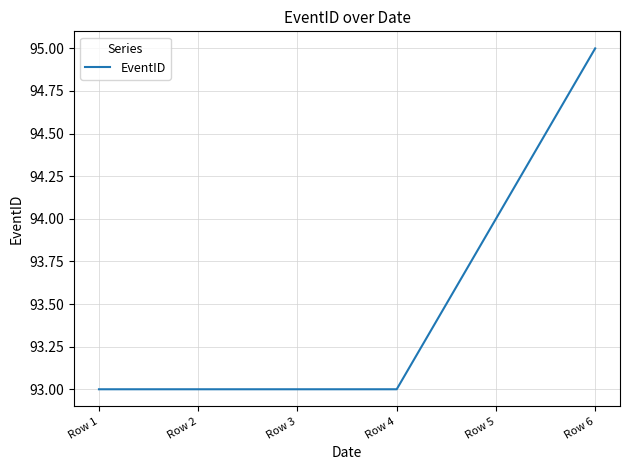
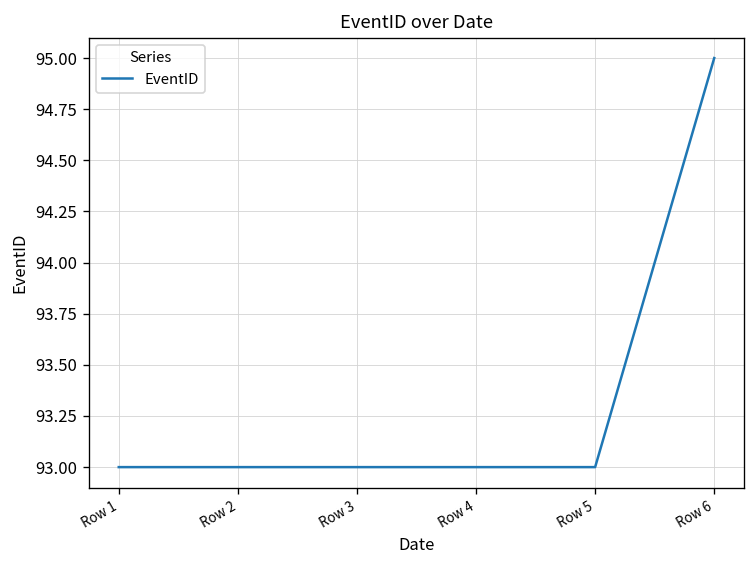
Row 5: 94 -> 93
